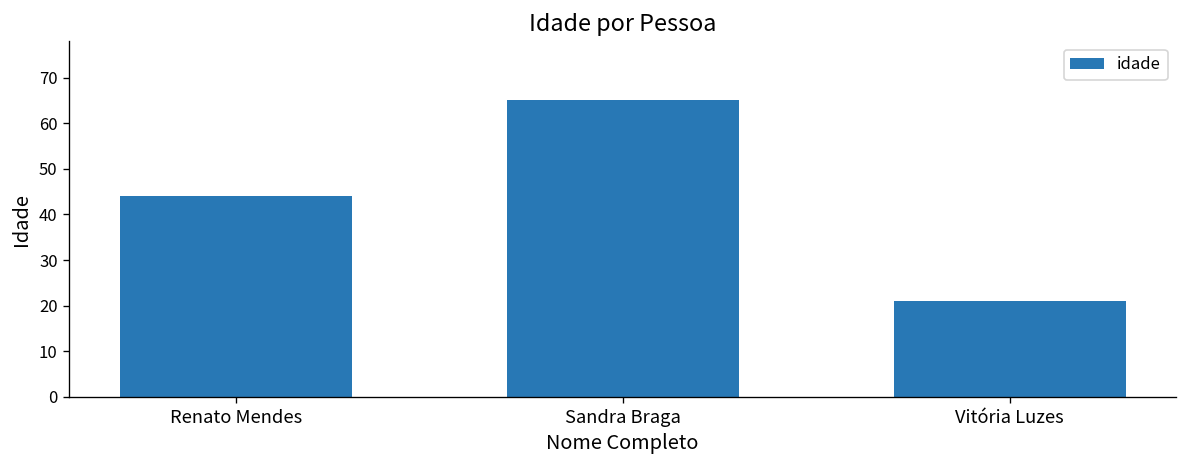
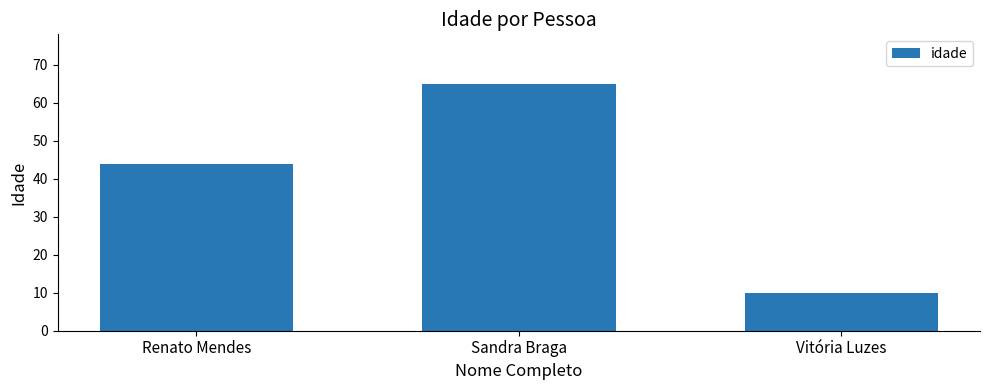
Vitória Luzes: 21 -> 10
